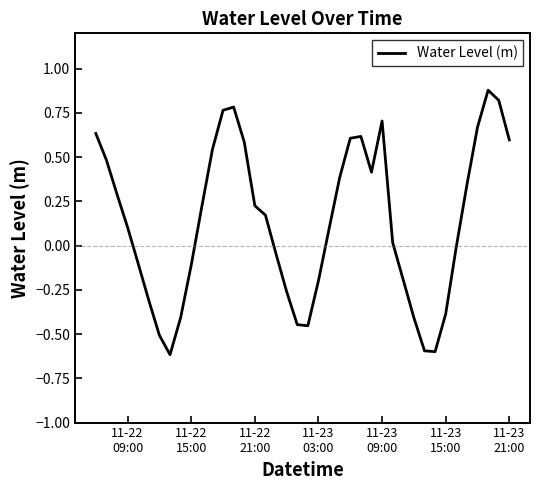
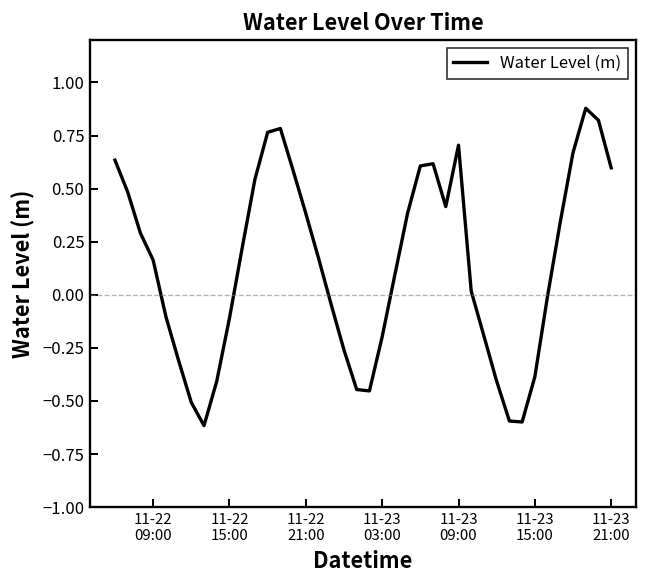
11-22 09:00: 0.10 -> 0.16
11-22 21:00: 0.23 -> 0.38
